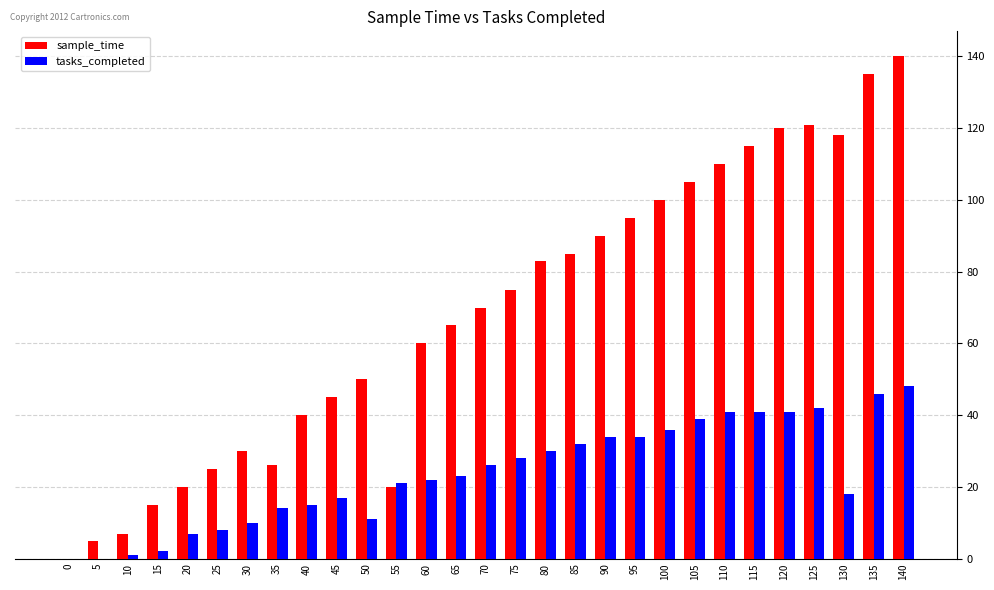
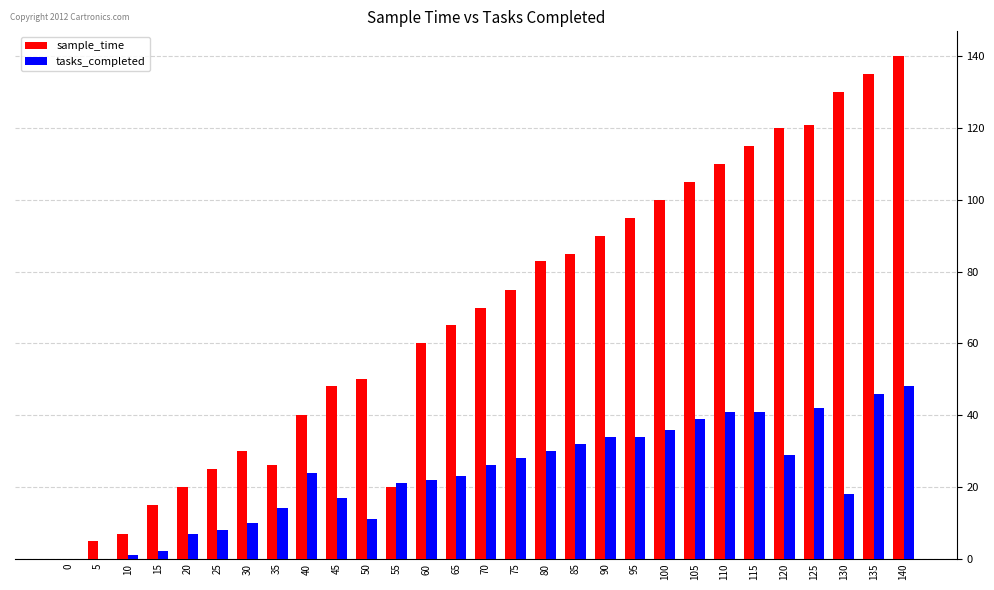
tasks_completed, 40: 15 -> 24
sample_time, 45: 45 -> 48
tasks_completed, 120: 41 -> 29
sample_time, 130: 118 -> 130
